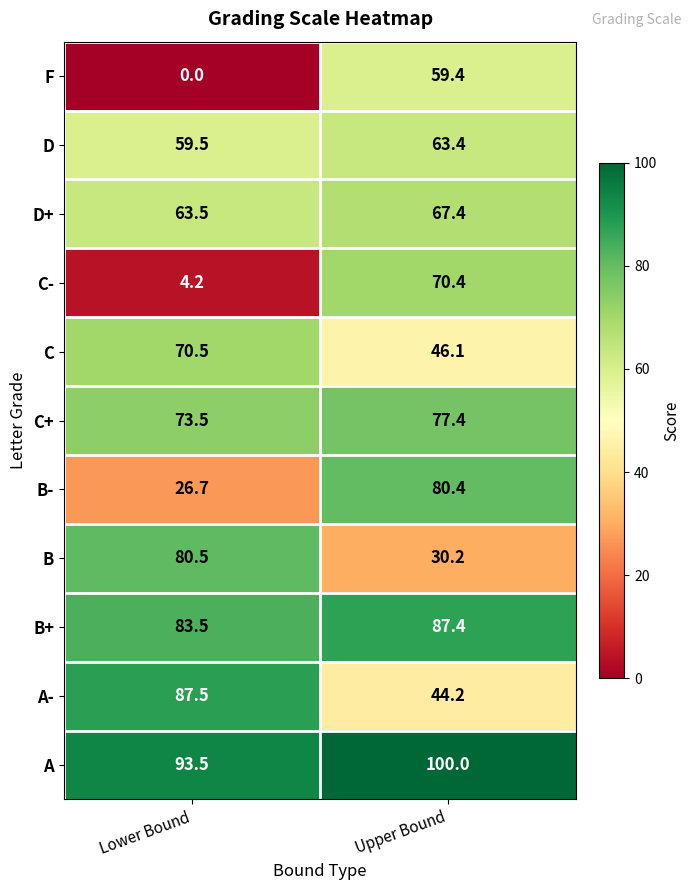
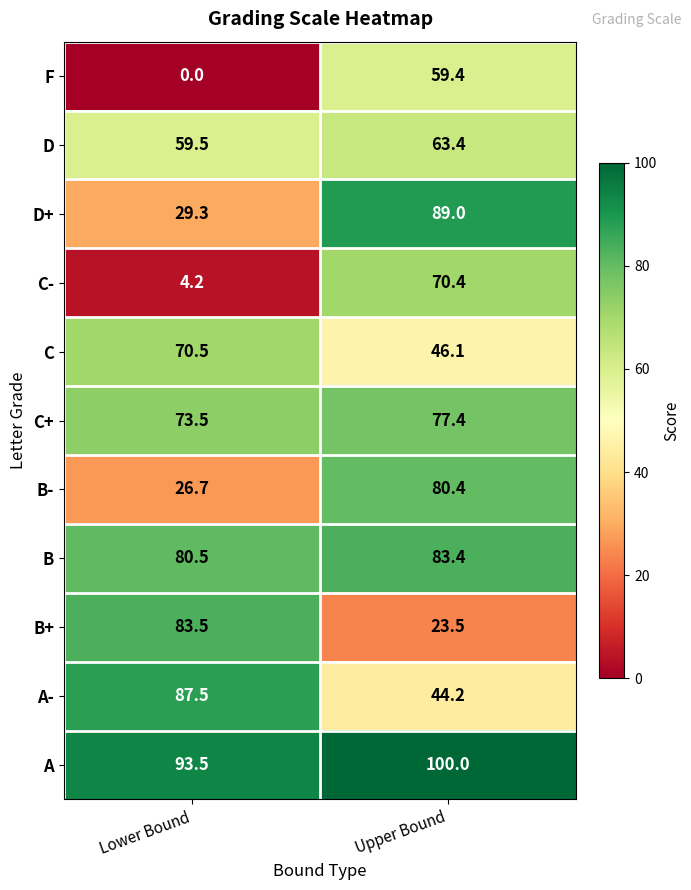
D+, Lower Bound: 63.5 -> 29.3
D+, Upper Bound: 67.4 -> 89.0
B, Upper Bound: 30.2 -> 83.4
B+, Upper Bound: 87.4 -> 23.5
